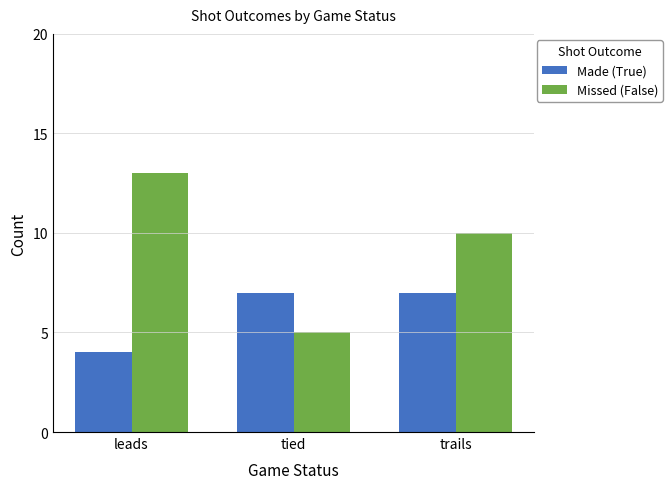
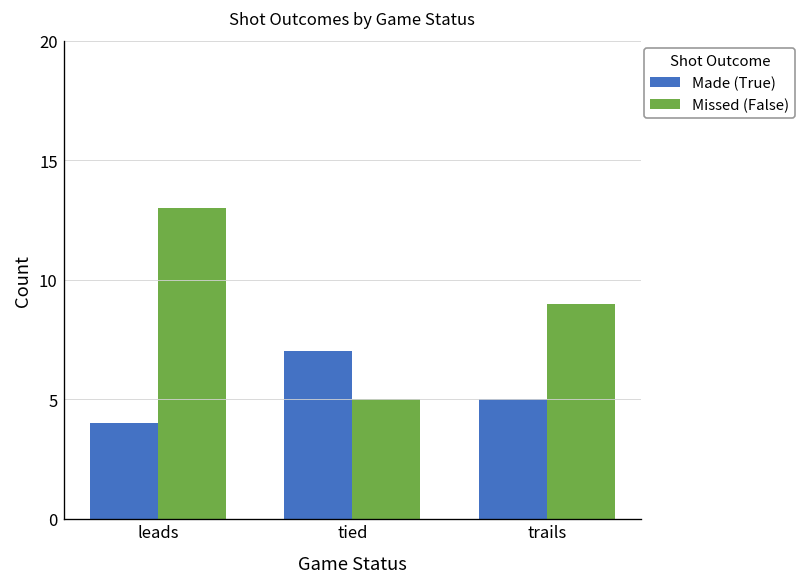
Made (True), trails: 7 -> 5
Missed (False), trails: 10 -> 9
